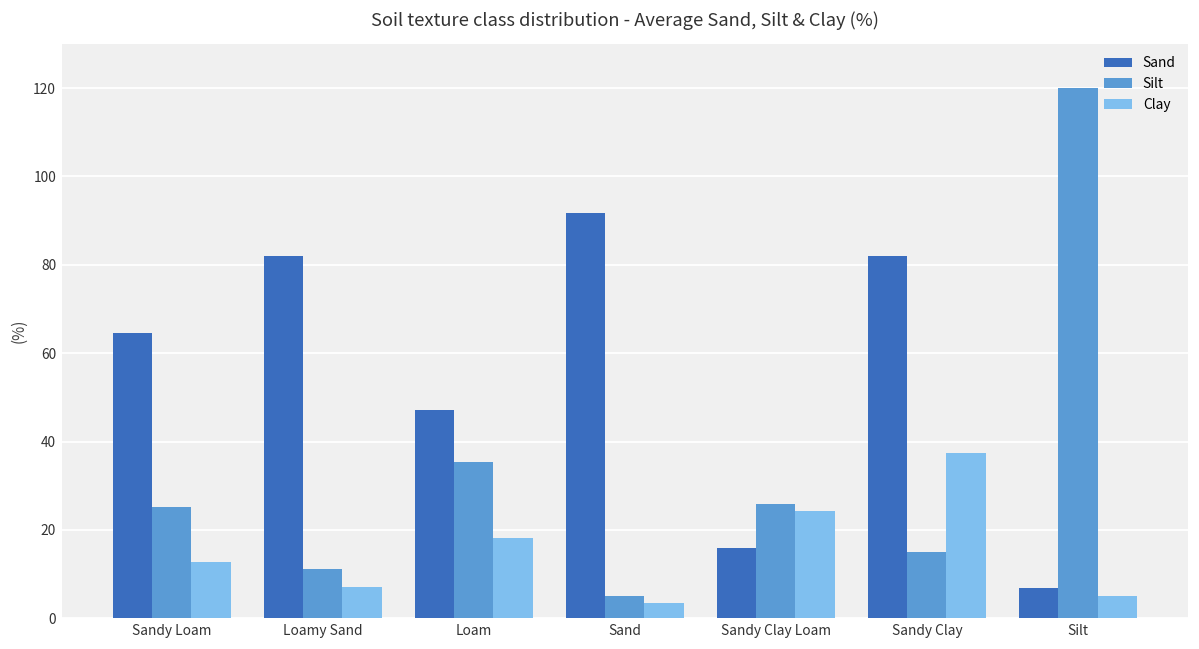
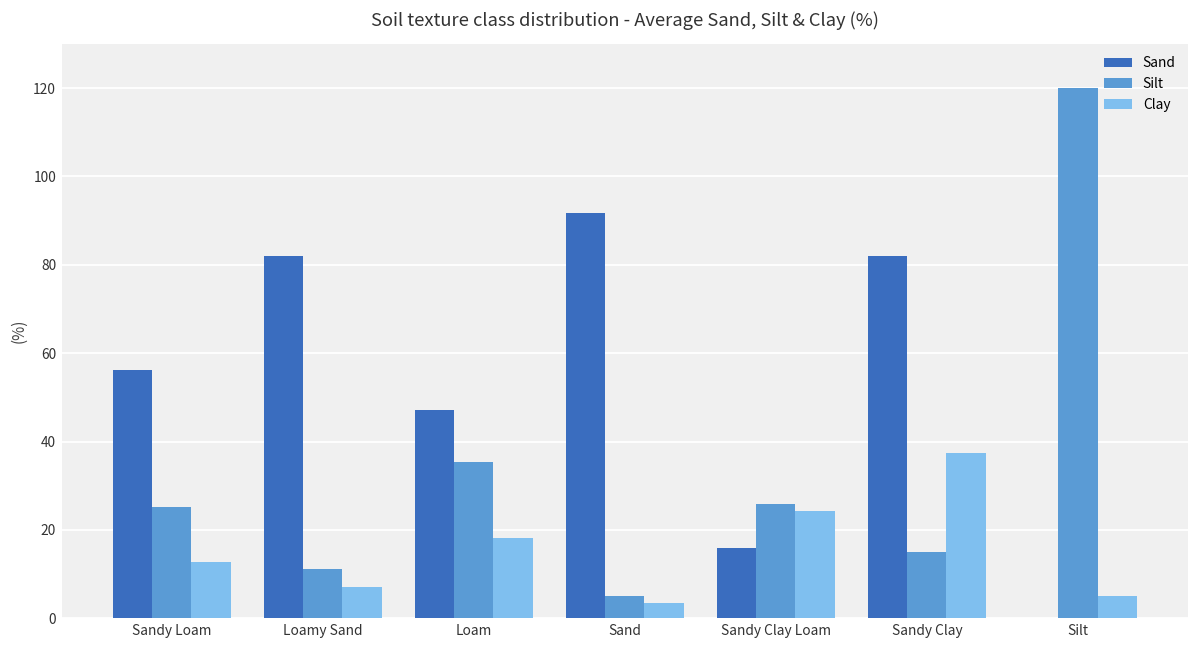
Sand, Sandy Loam: 65 -> 56
Sand, Silt: 7 -> 0
